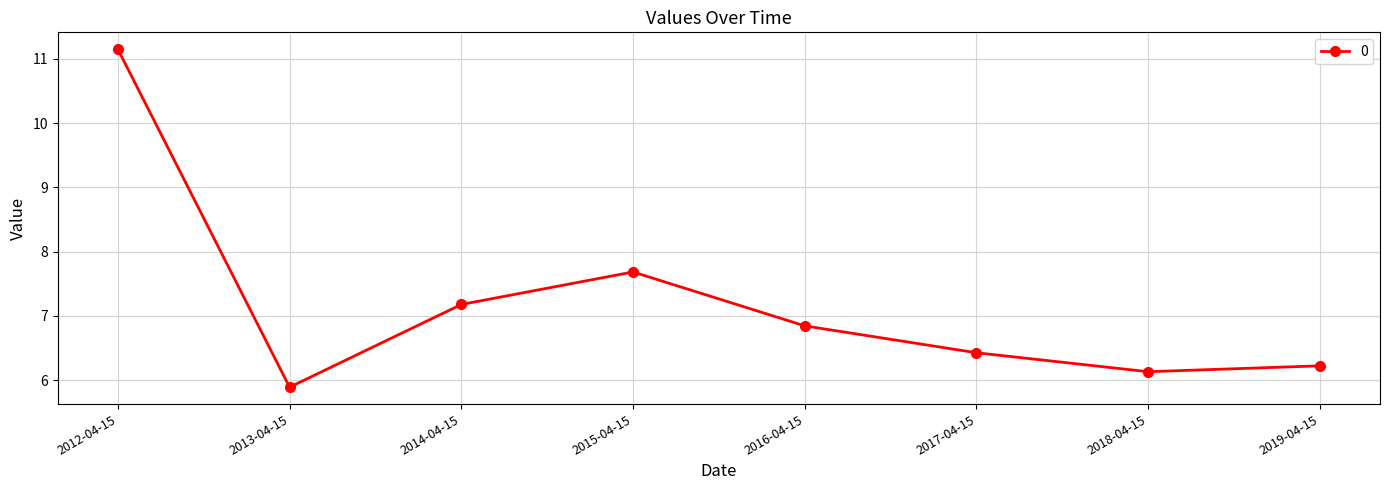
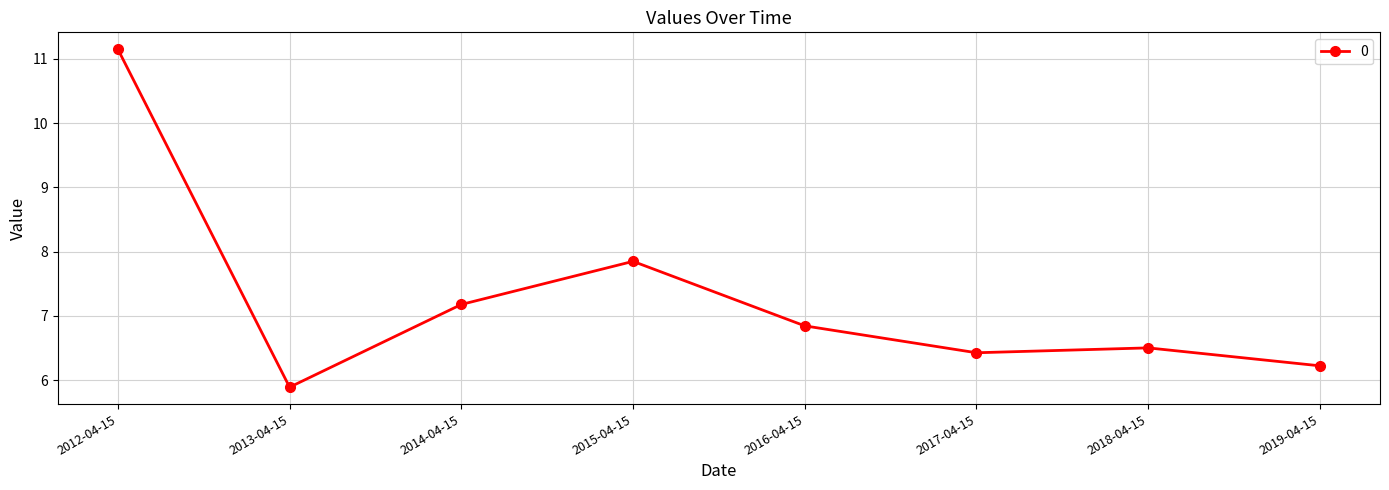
2015-04-15: 7.7 -> 7.8
2018-04-15: 6.1 -> 6.5
